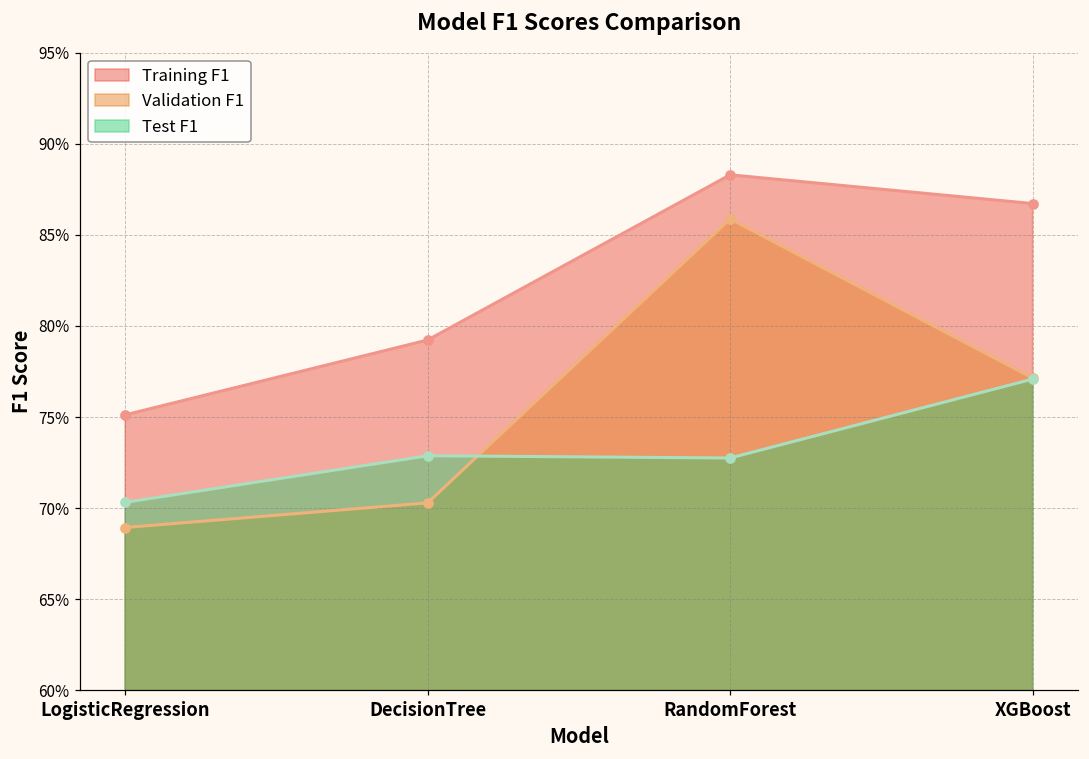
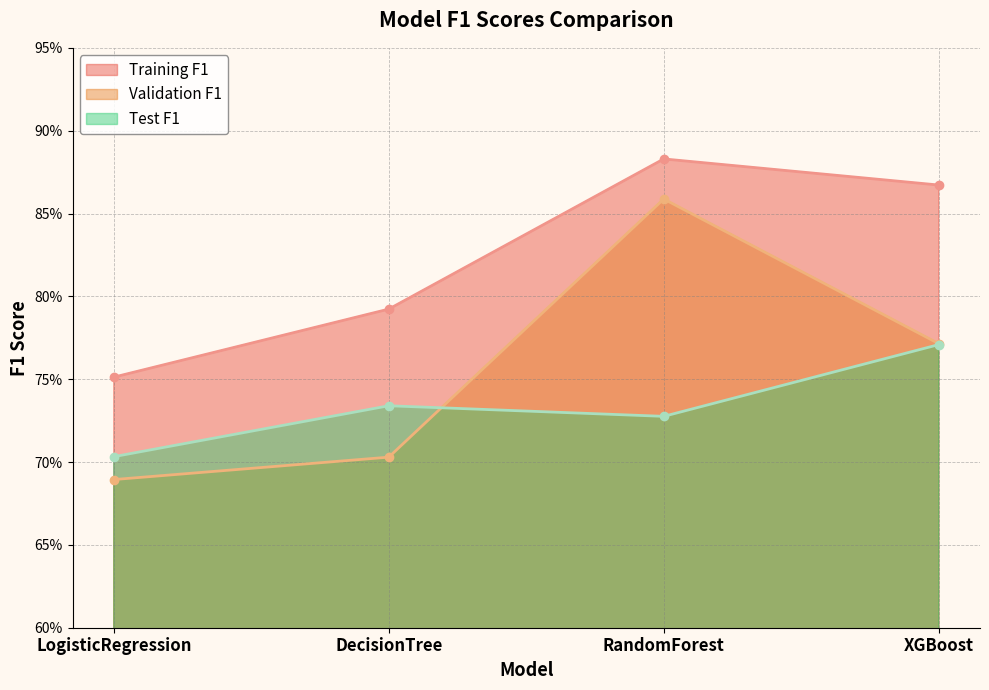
Test F1, DecisionTree: 72.9% -> 73.4%
